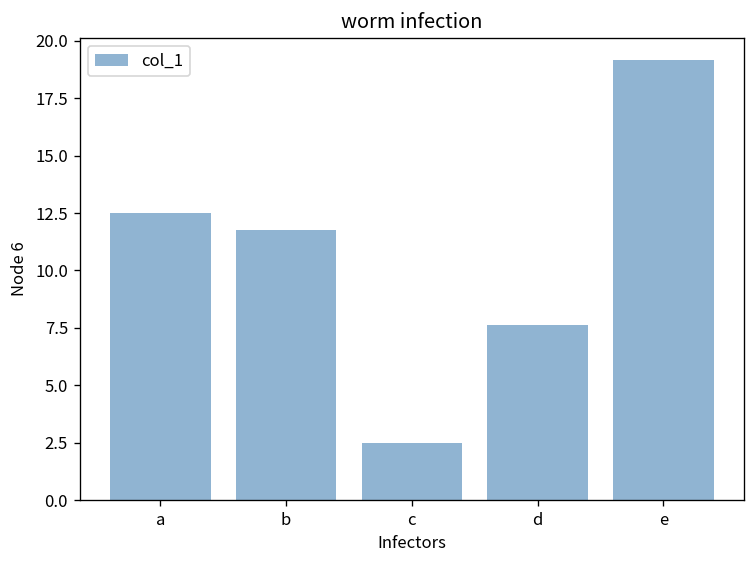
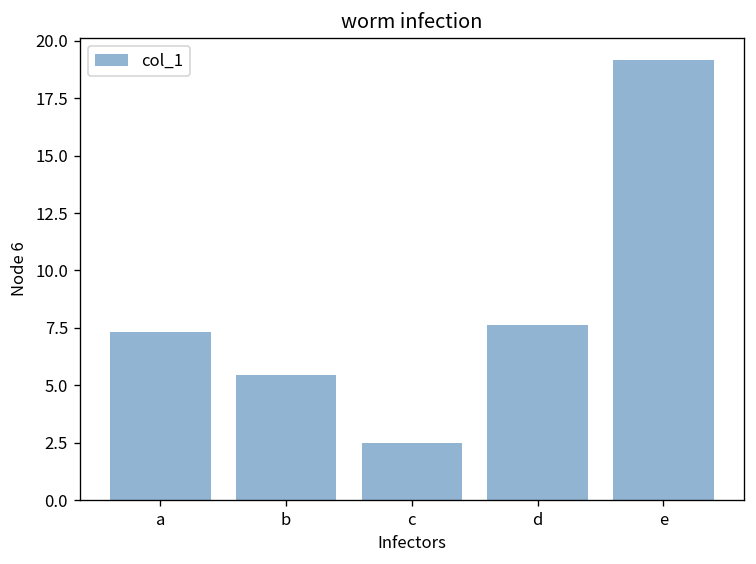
a: 12.5 -> 7.3
b: 11.8 -> 5.4
